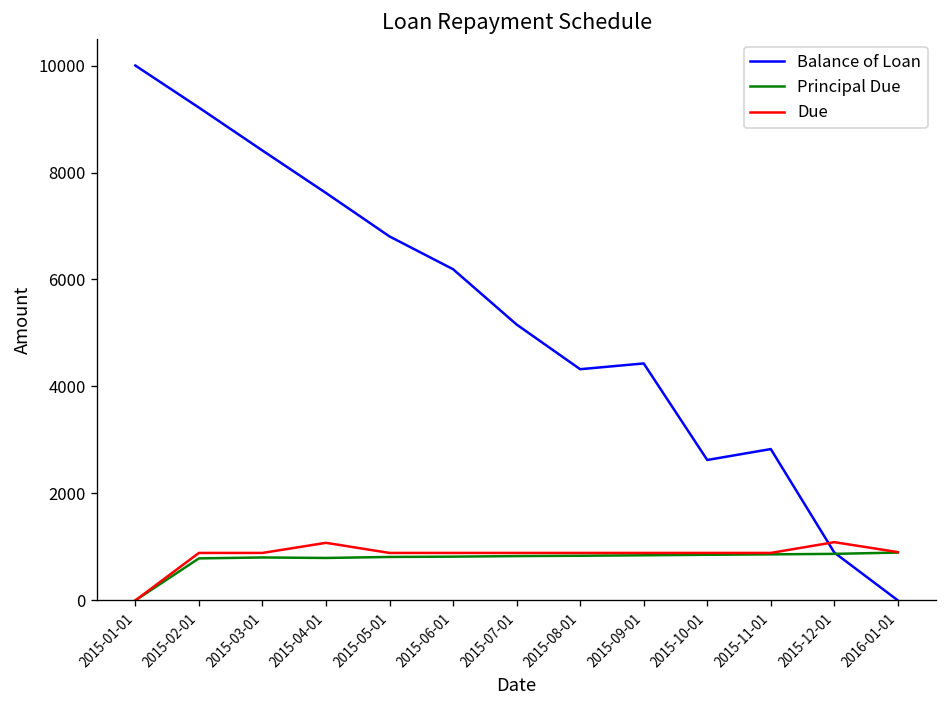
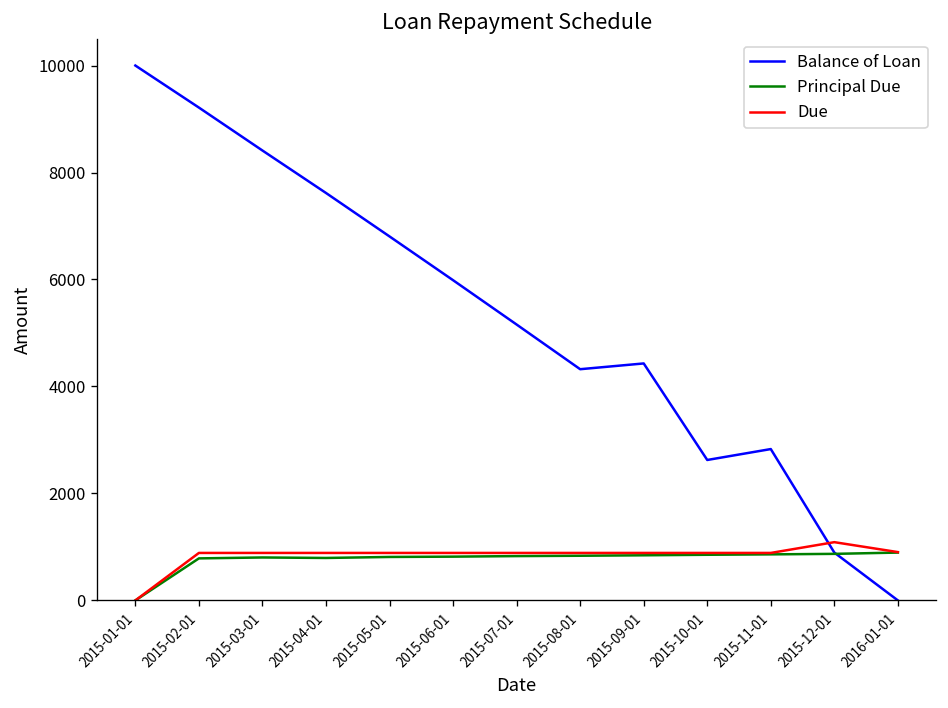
Due, 2015-04-01: 1100 -> 900
Balance of Loan, 2015-06-01: 6200 -> 6000
